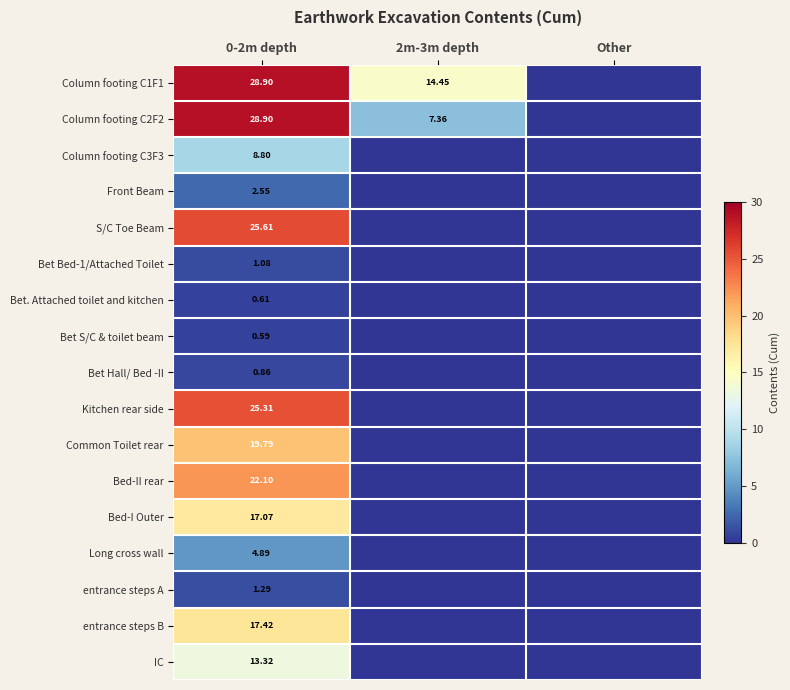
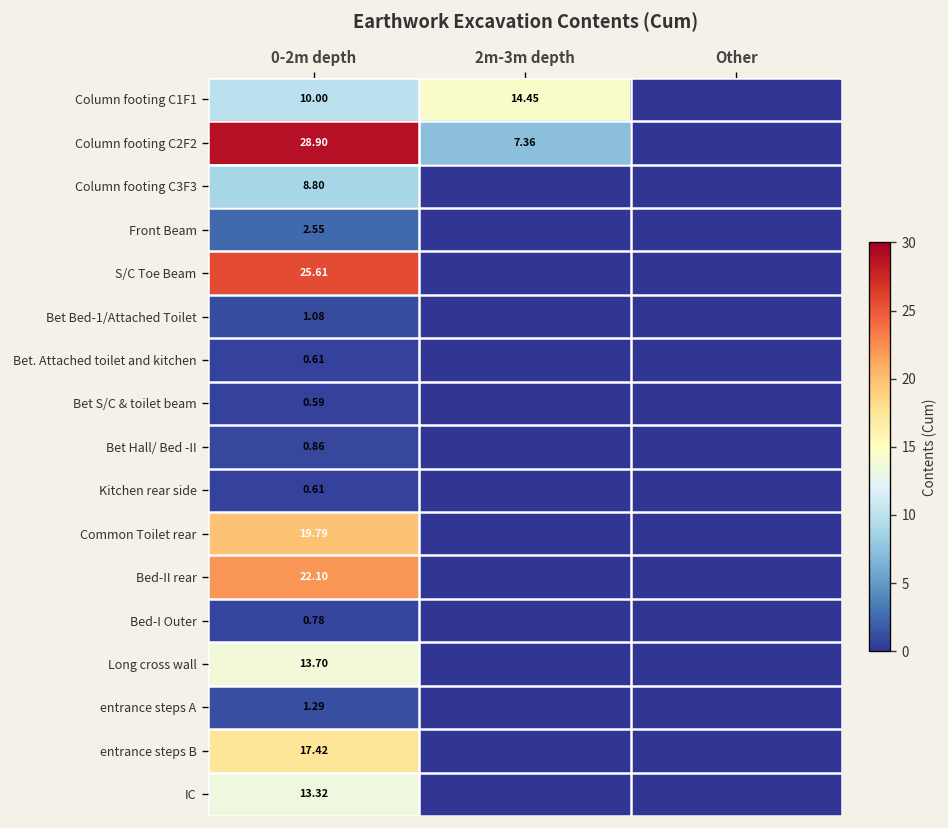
Column footing C1F1, 0-2m depth: 28.90 -> 10.00
Kitchen rear side, 0-2m depth: 25.31 -> 0.61
Bed-I Outer, 0-2m depth: 17.07 -> 0.78
Long cross wall, 0-2m depth: 4.89 -> 13.70
